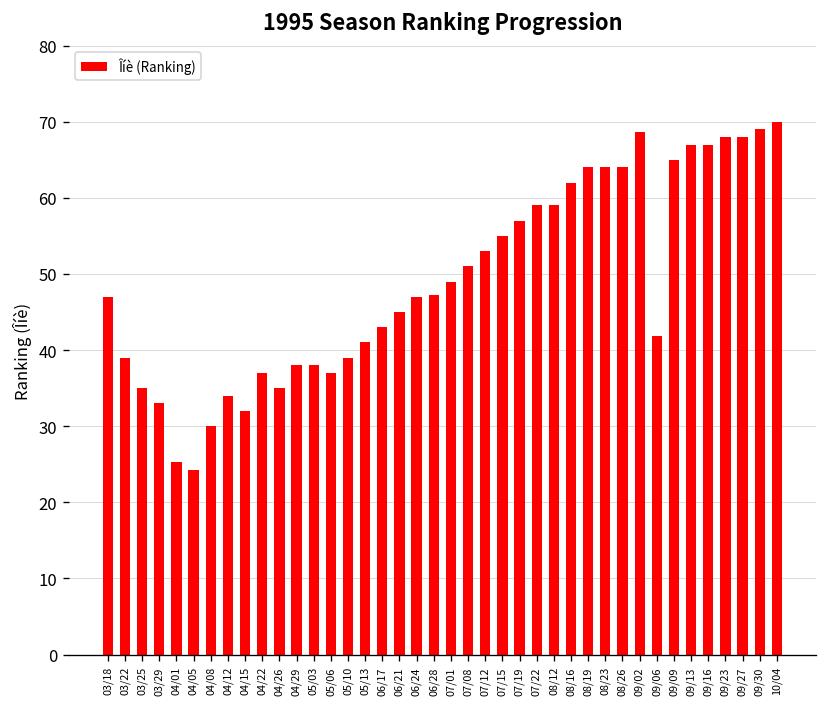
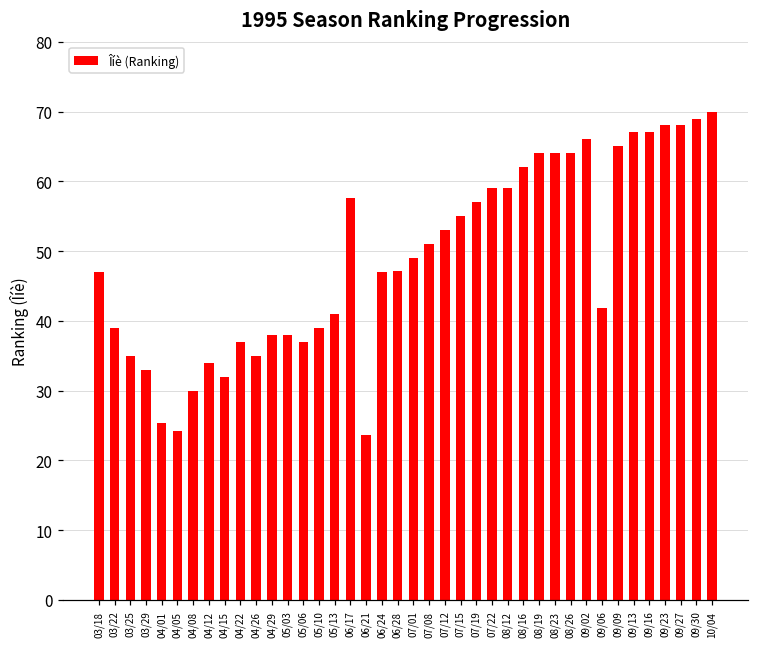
06/17: 43 -> 58
06/21: 45 -> 24
09/02: 69 -> 66
